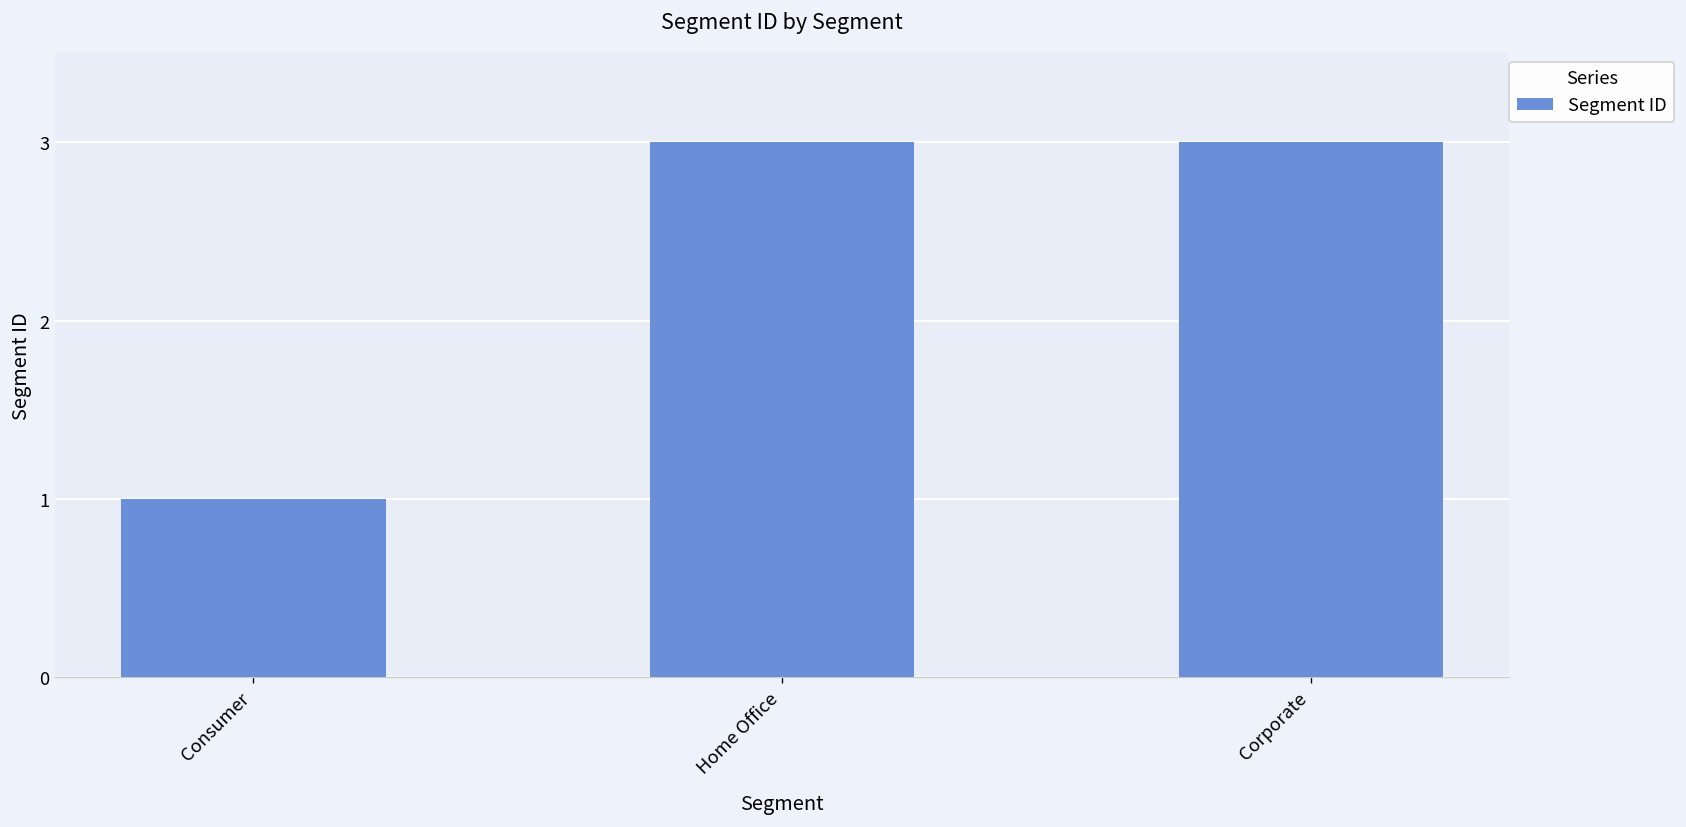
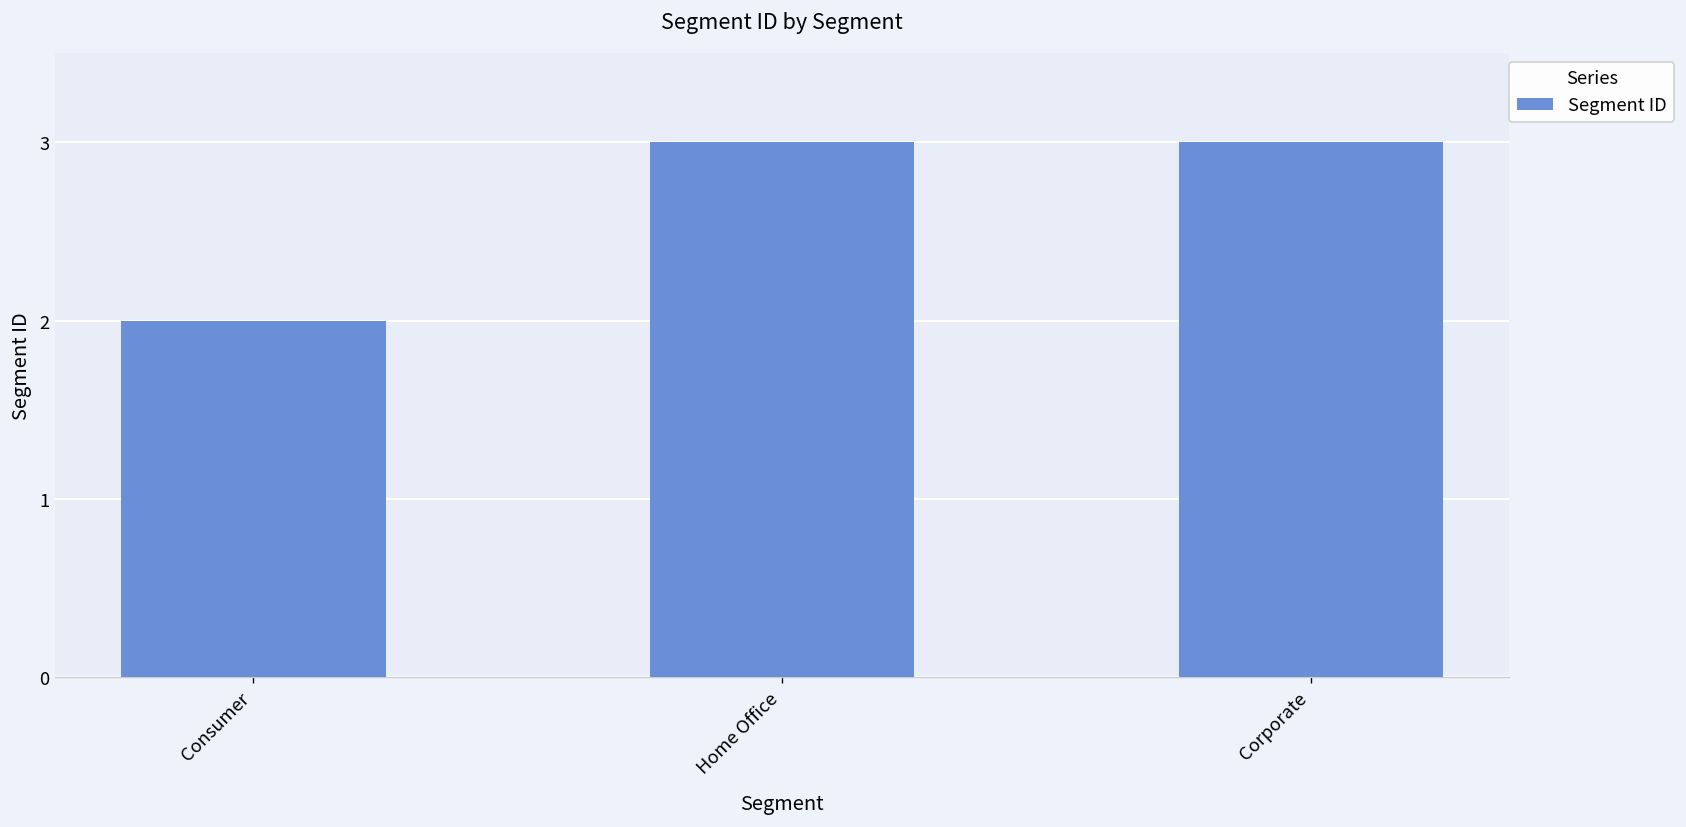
Consumer: 1 -> 2
